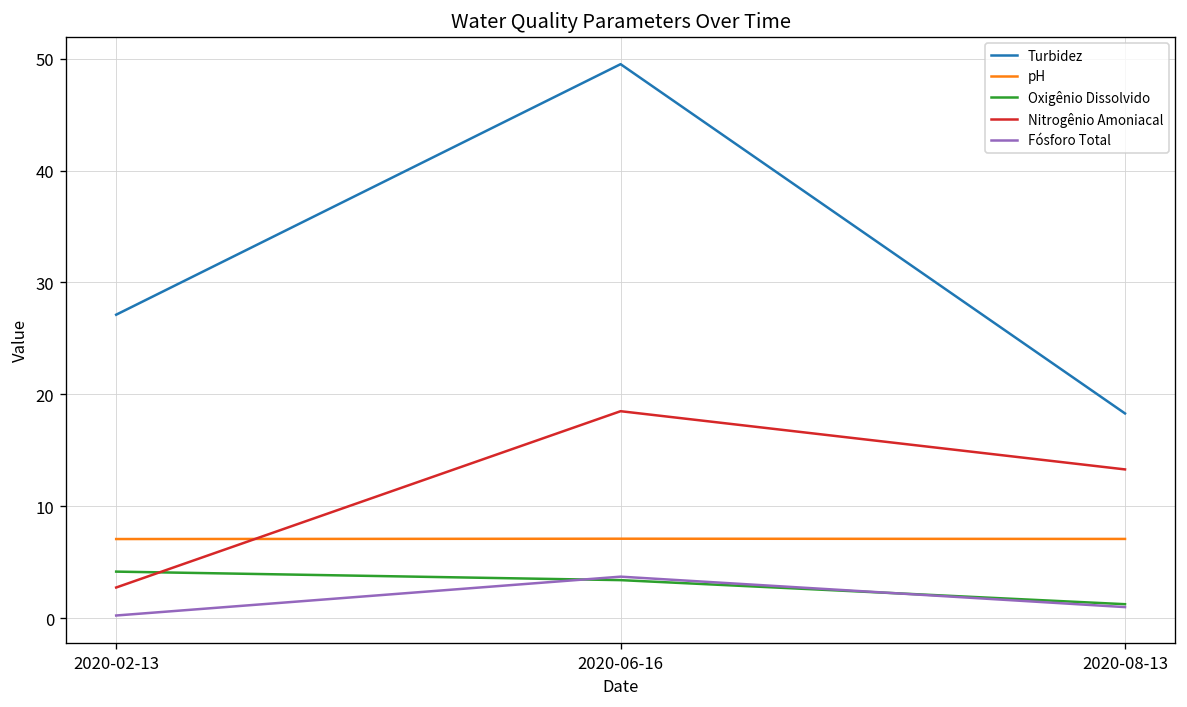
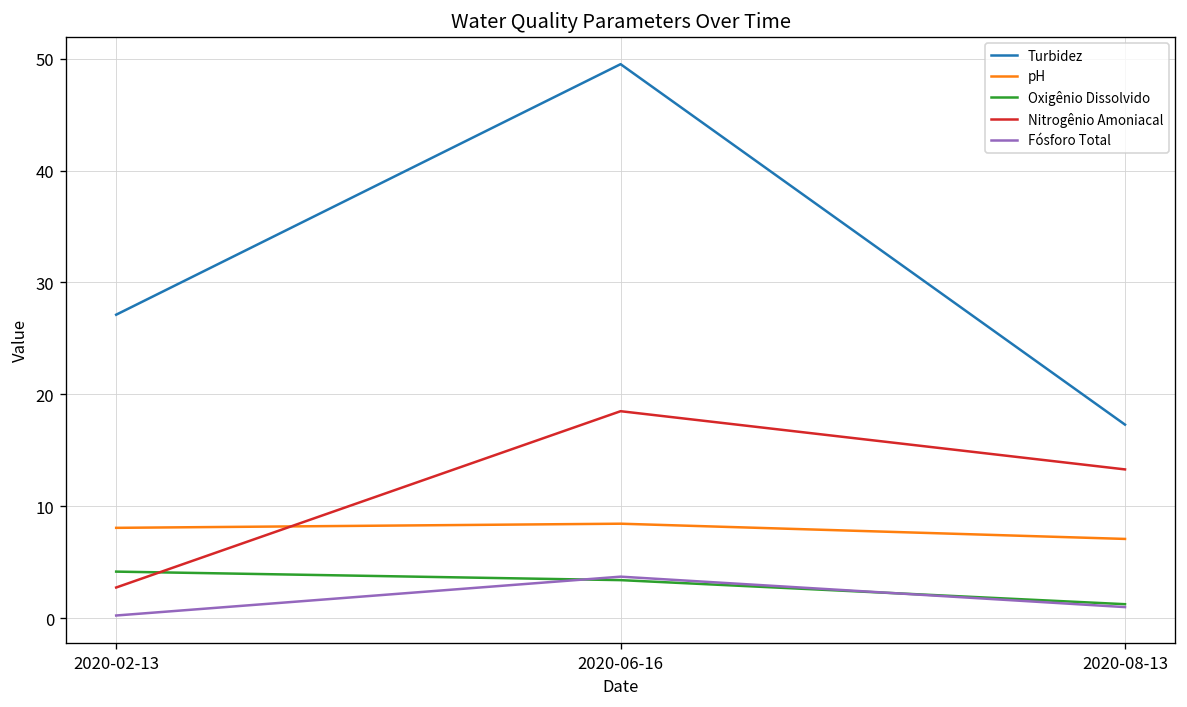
pH, 2020-02-13: 7 -> 8
pH, 2020-06-16: 7 -> 8
Turbidez, 2020-08-13: 18 -> 17
